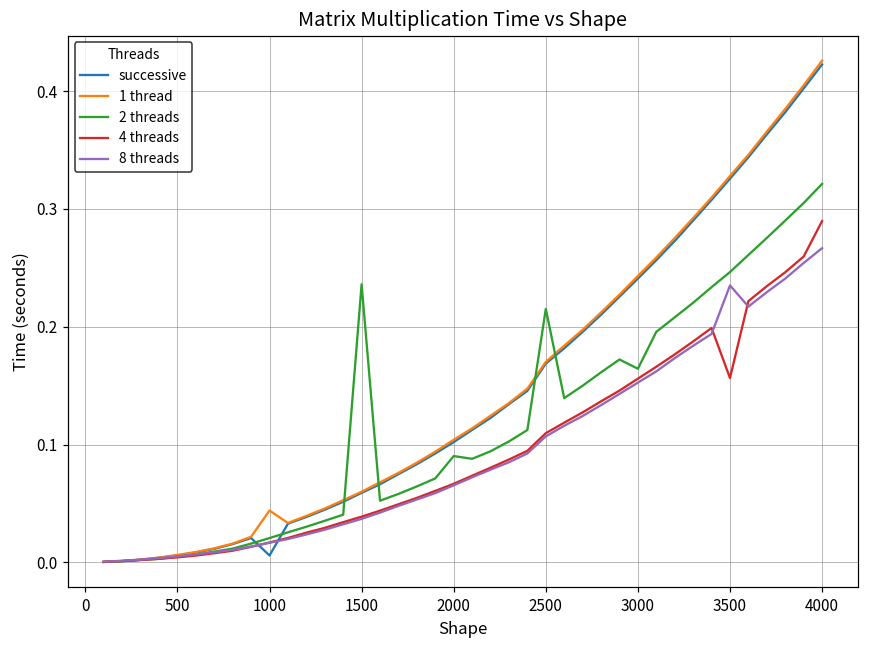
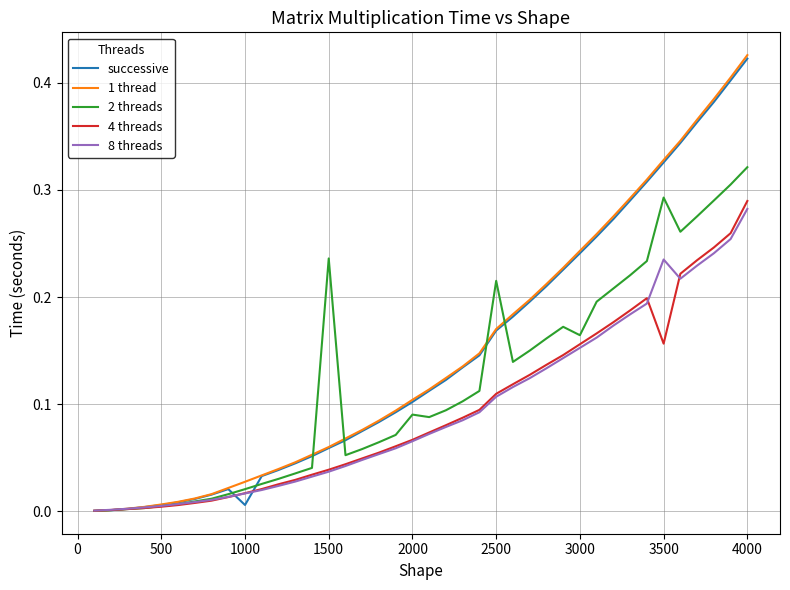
1 thread, 1000: 0.044 -> 0.027
2 threads, 3500: 0.246 -> 0.293
8 threads, 4000: 0.267 -> 0.282
